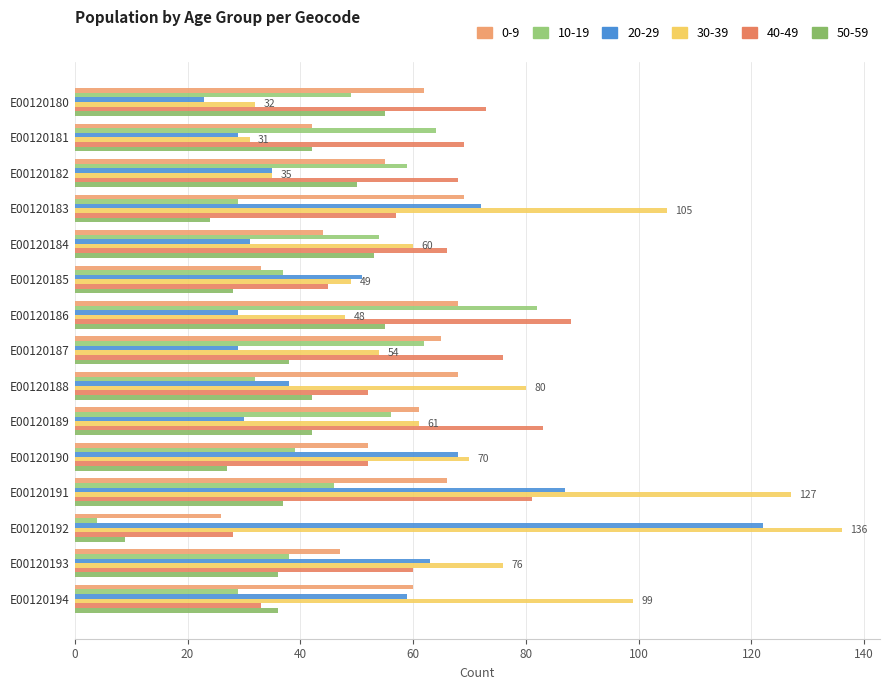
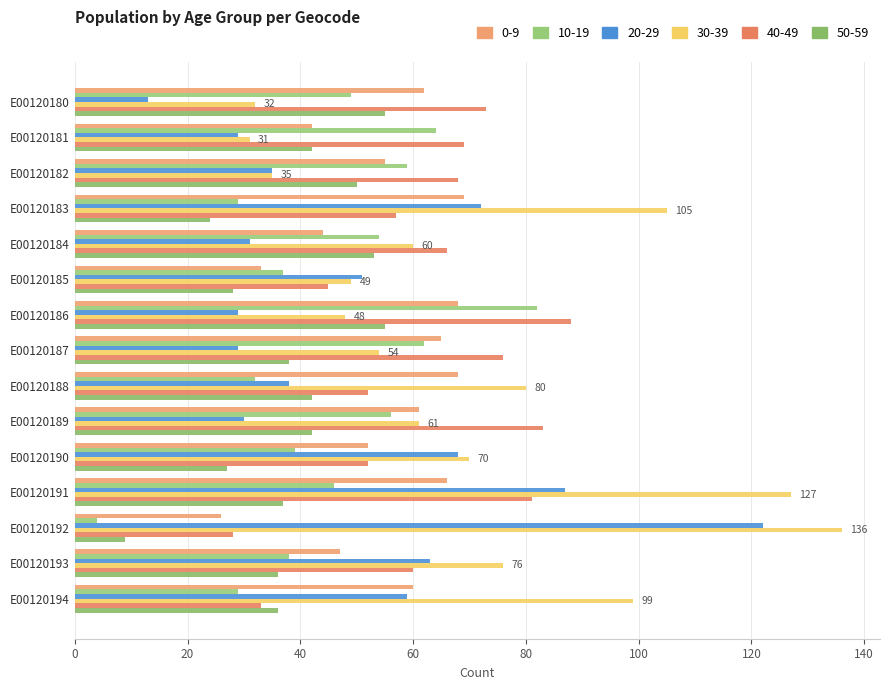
20-29, E00120180: 23 -> 13
